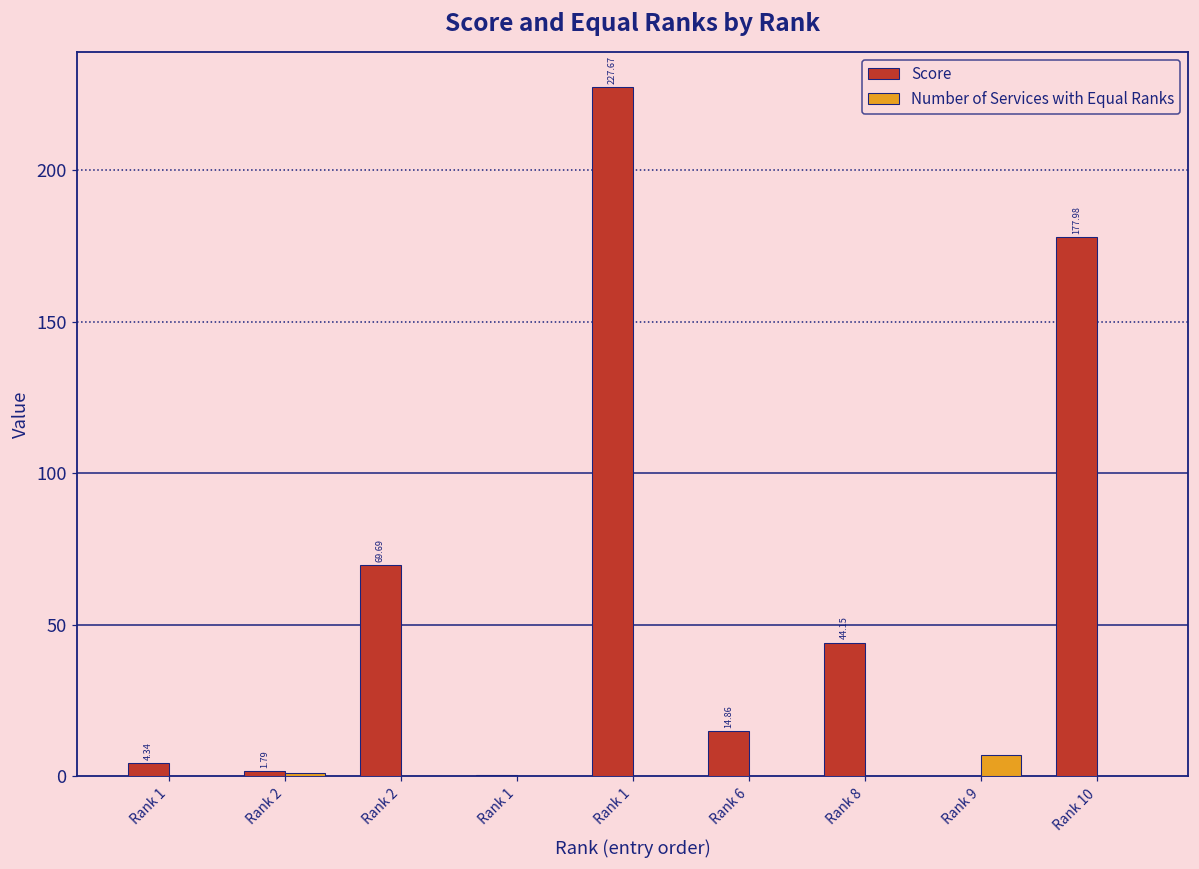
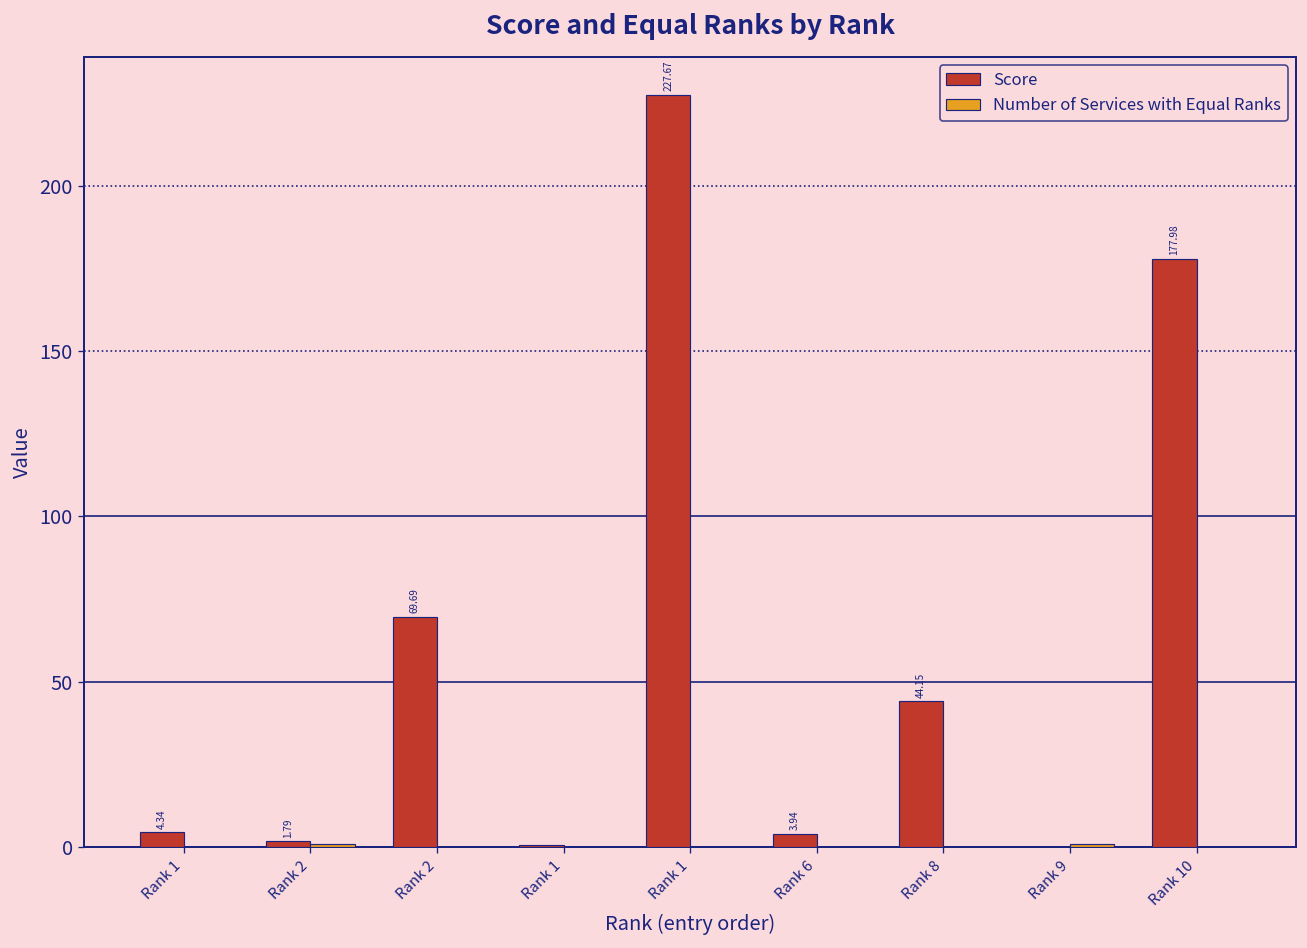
Score, Rank 6: 14.86 -> 3.94
Number of Services with Equal Ranks, Rank 9: 7 -> 1
